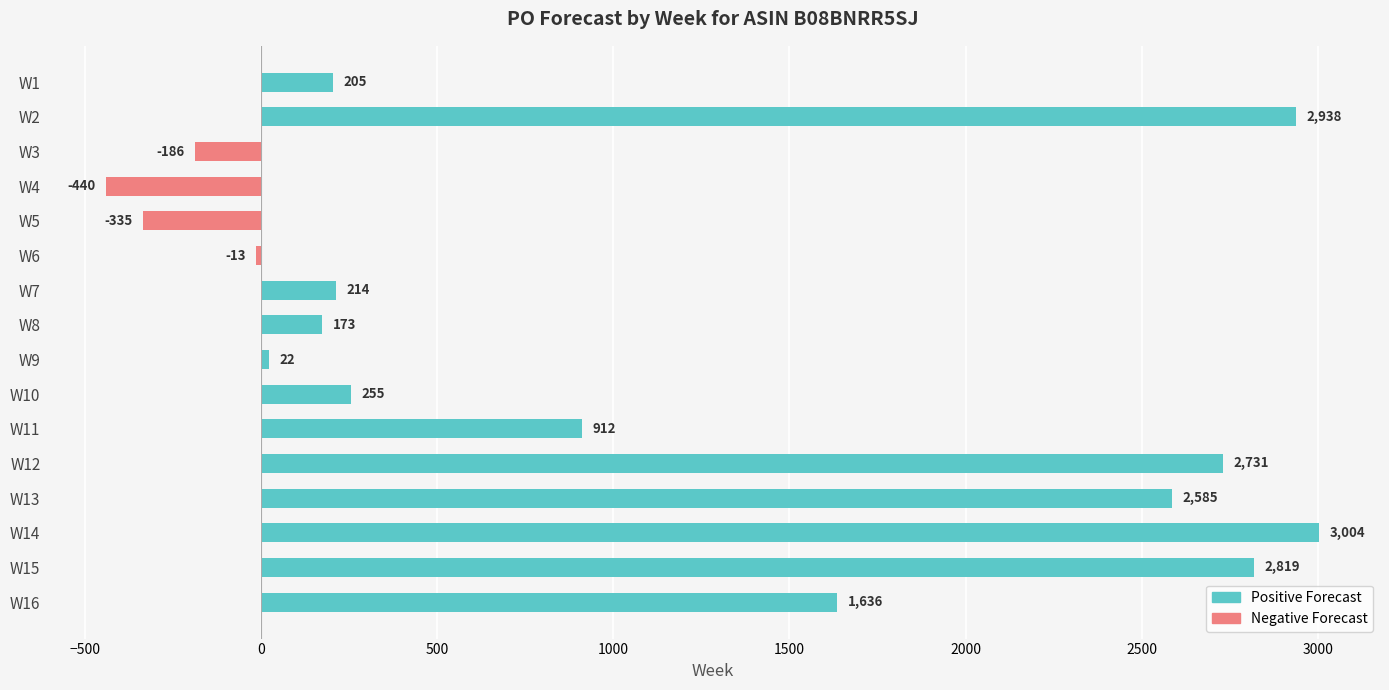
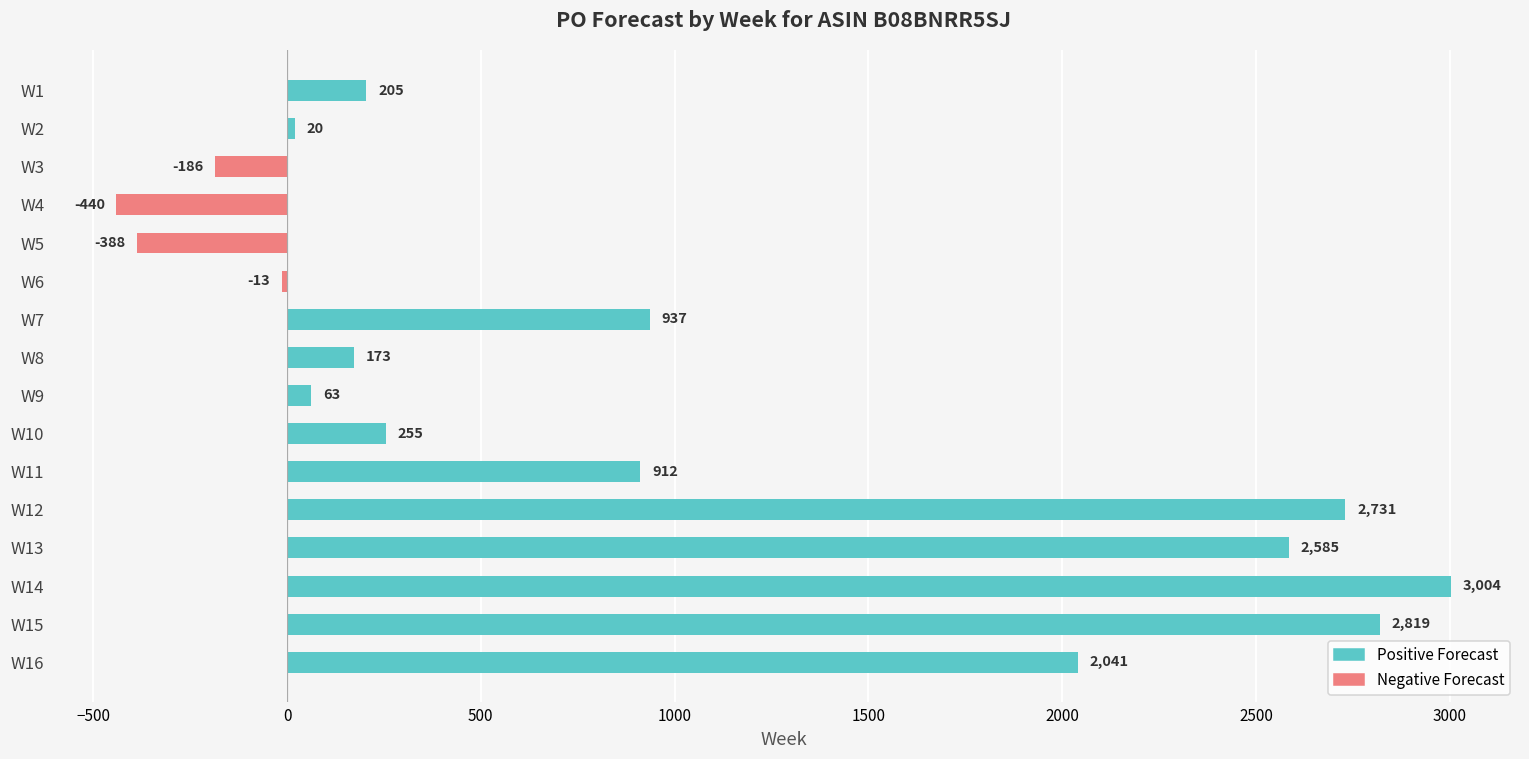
W2: 2,938 -> 20
W5: -335 -> -388
W7: 214 -> 937
W9: 22 -> 63
W16: 1,636 -> 2,041
